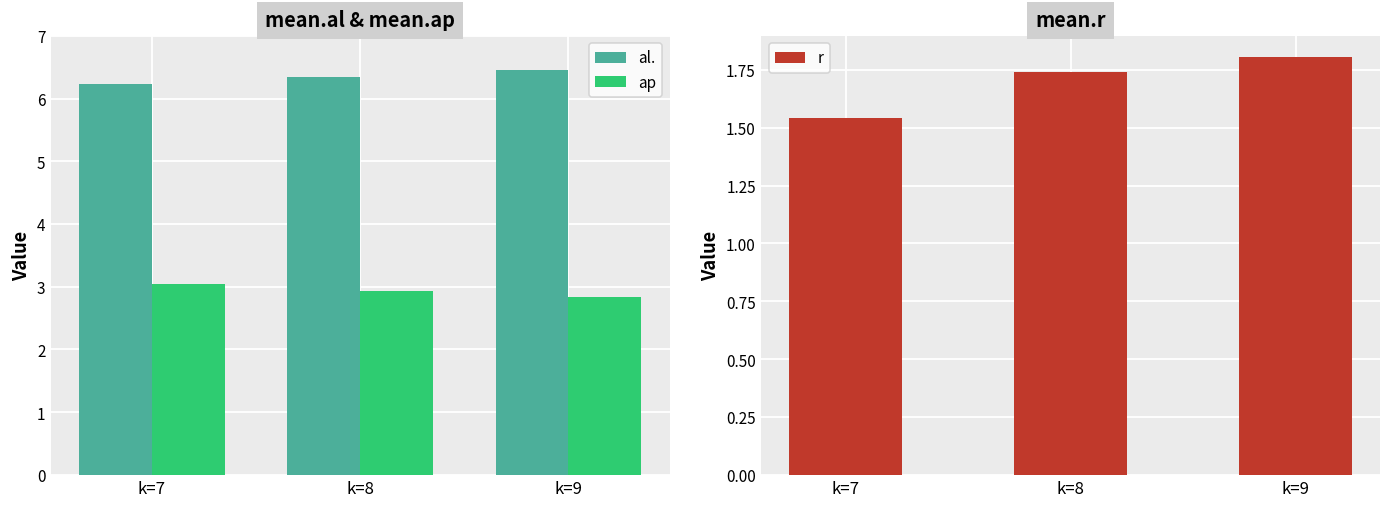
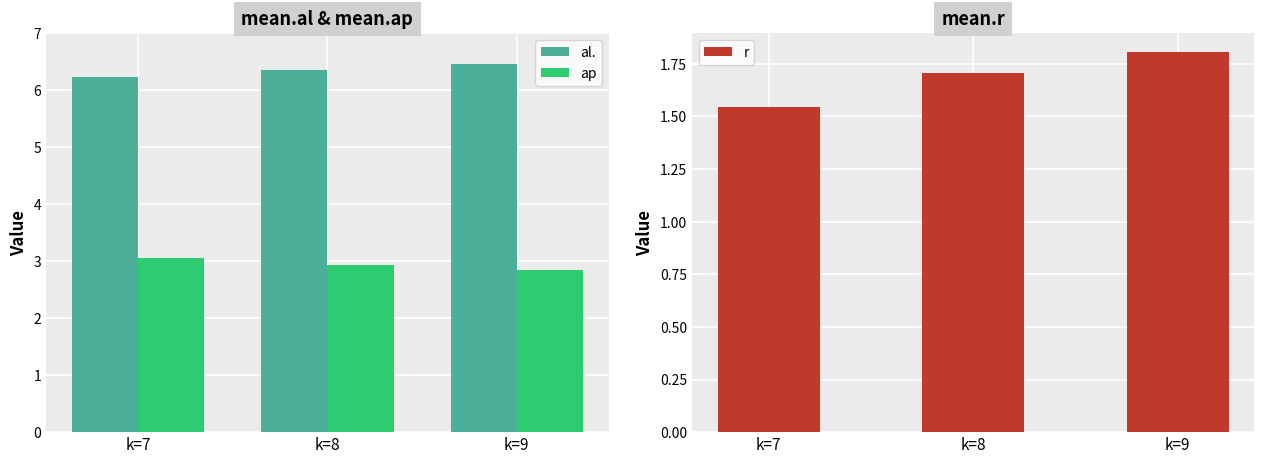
mean.r, k=8: 1.74 -> 1.70
